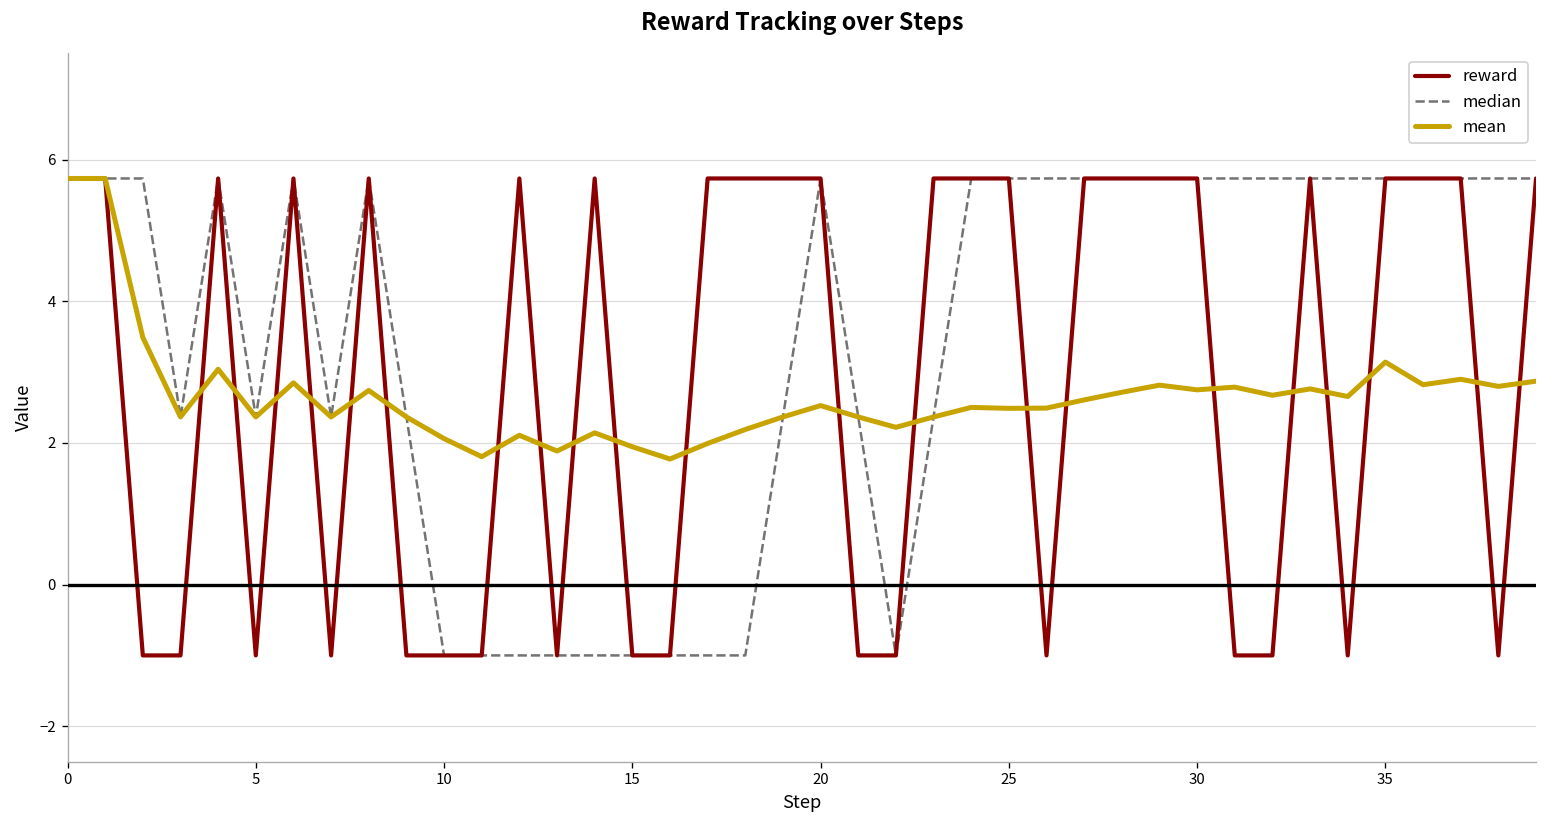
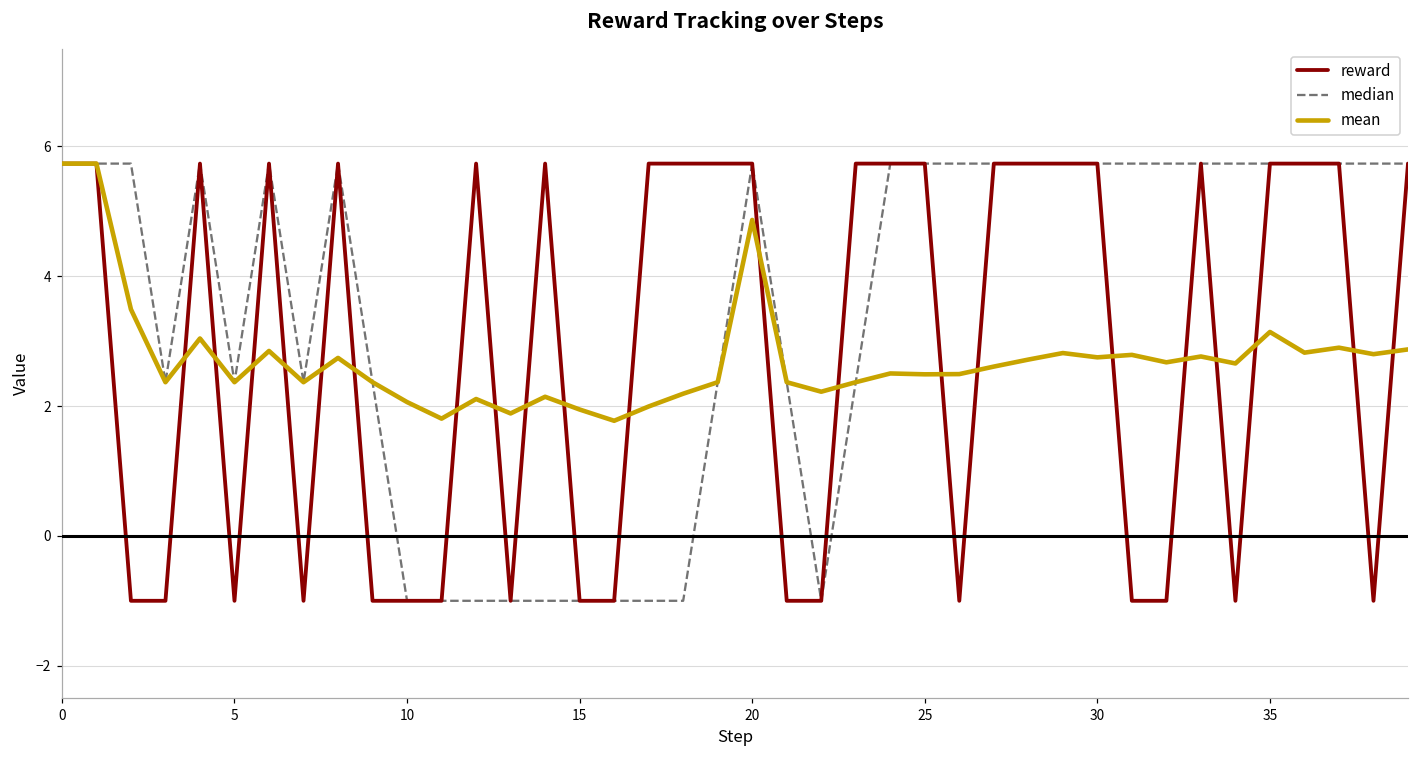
mean, 20: 2.5 -> 4.9
